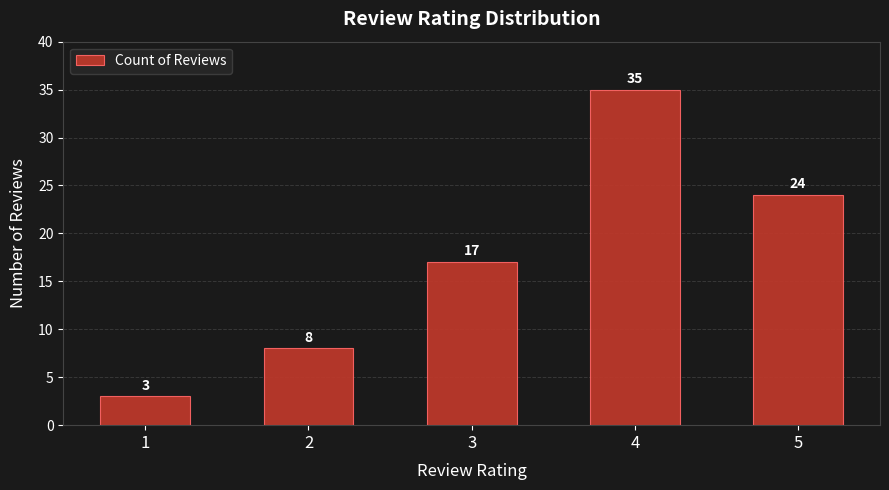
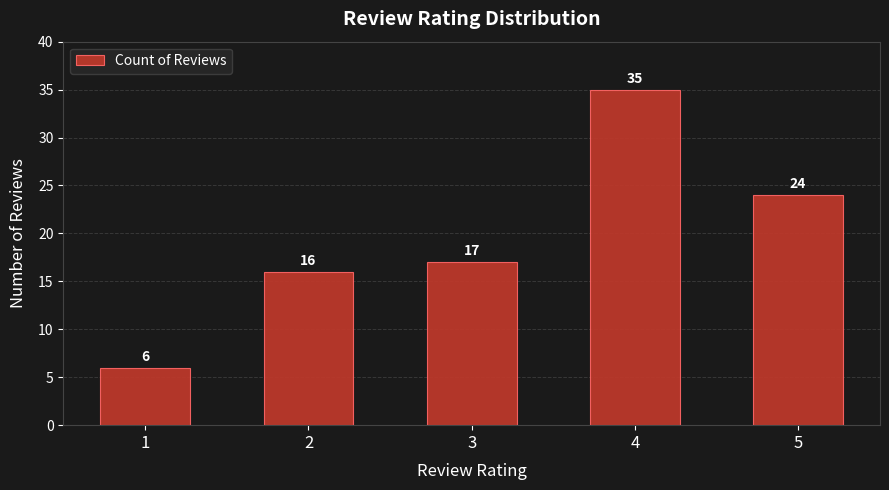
1: 3 -> 6
2: 8 -> 16
